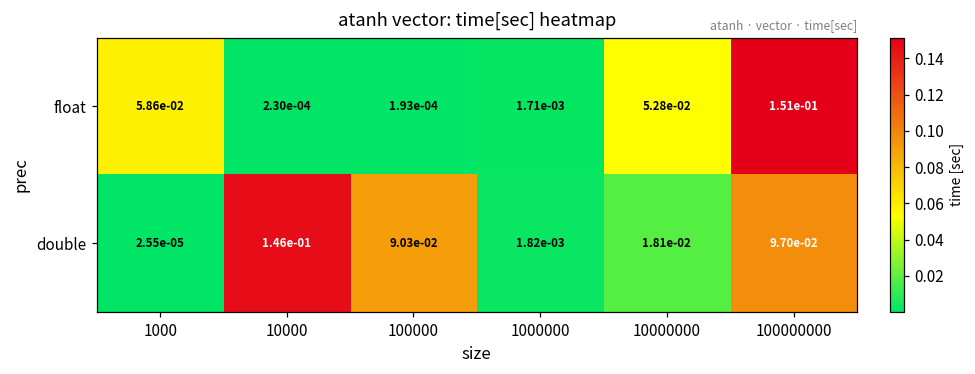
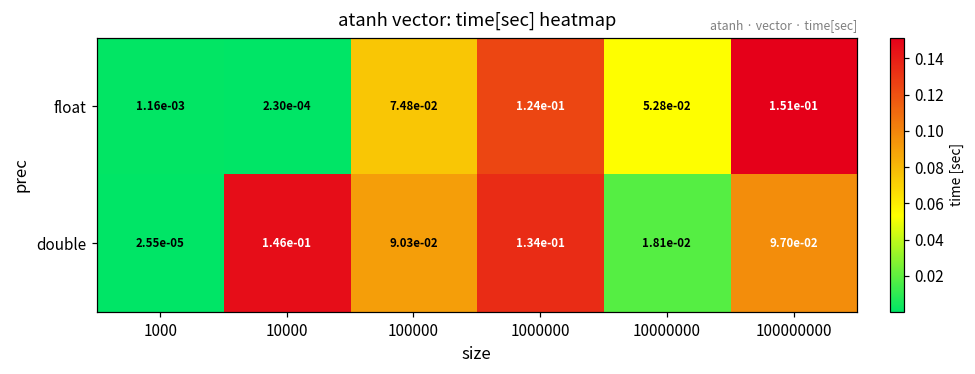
float, 1000: 5.86e-02 -> 1.16e-03
float, 100000: 1.93e-04 -> 7.48e-02
float, 1000000: 1.71e-03 -> 1.24e-01
double, 1000000: 1.82e-03 -> 1.34e-01
